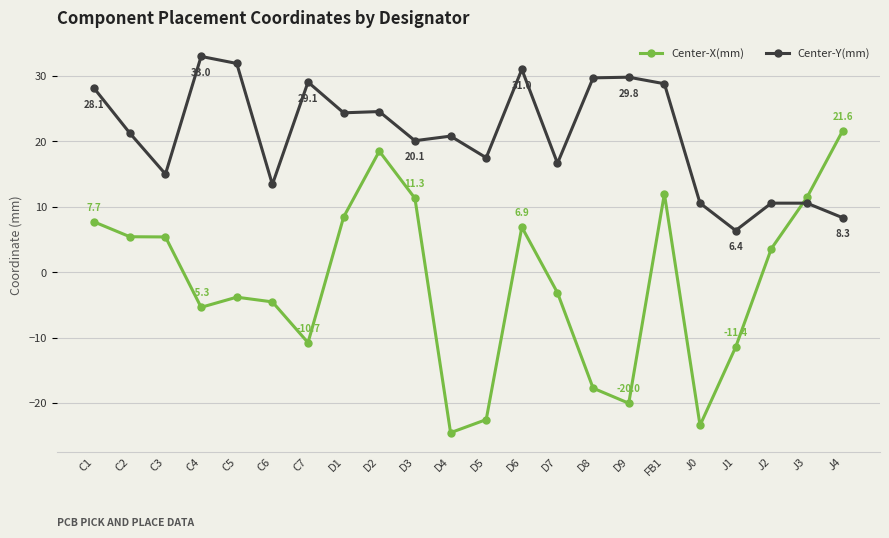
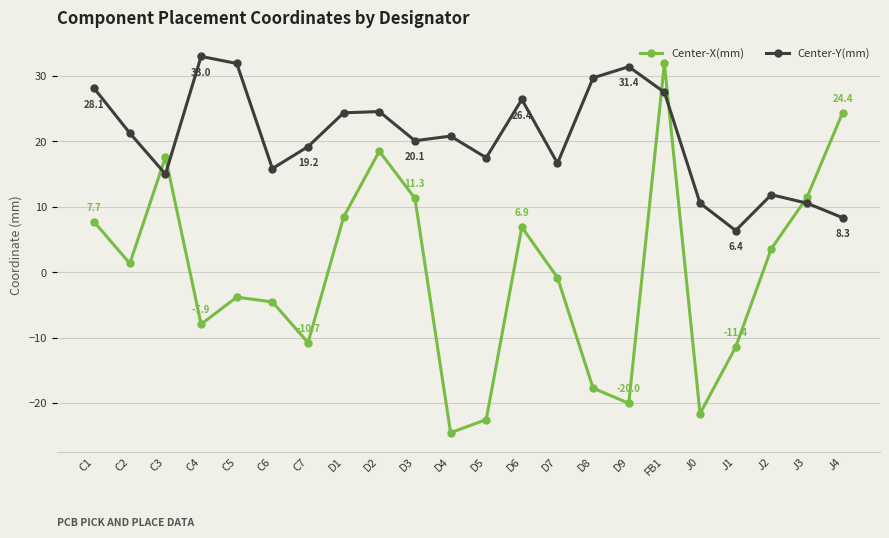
Center-X(mm), C2: 5 -> 1
Center-X(mm), C3: 5 -> 18
Center-X(mm), C4: -5.3 -> -7.9
Center-Y(mm), C6: 13 -> 16
Center-Y(mm), C7: 29.1 -> 19.2
Center-Y(mm), D6: 31.0 -> 26.4
Center-X(mm), D7: -3 -> -1
Center-Y(mm), D9: 29.8 -> 31.4
Center-X(mm), FB1: 12 -> 32
Center-Y(mm), FB1: 29 -> 28
Center-X(mm), J0: -23 -> -22
Center-Y(mm), J2: 11 -> 12
Center-X(mm), J4: 21.6 -> 24.4
